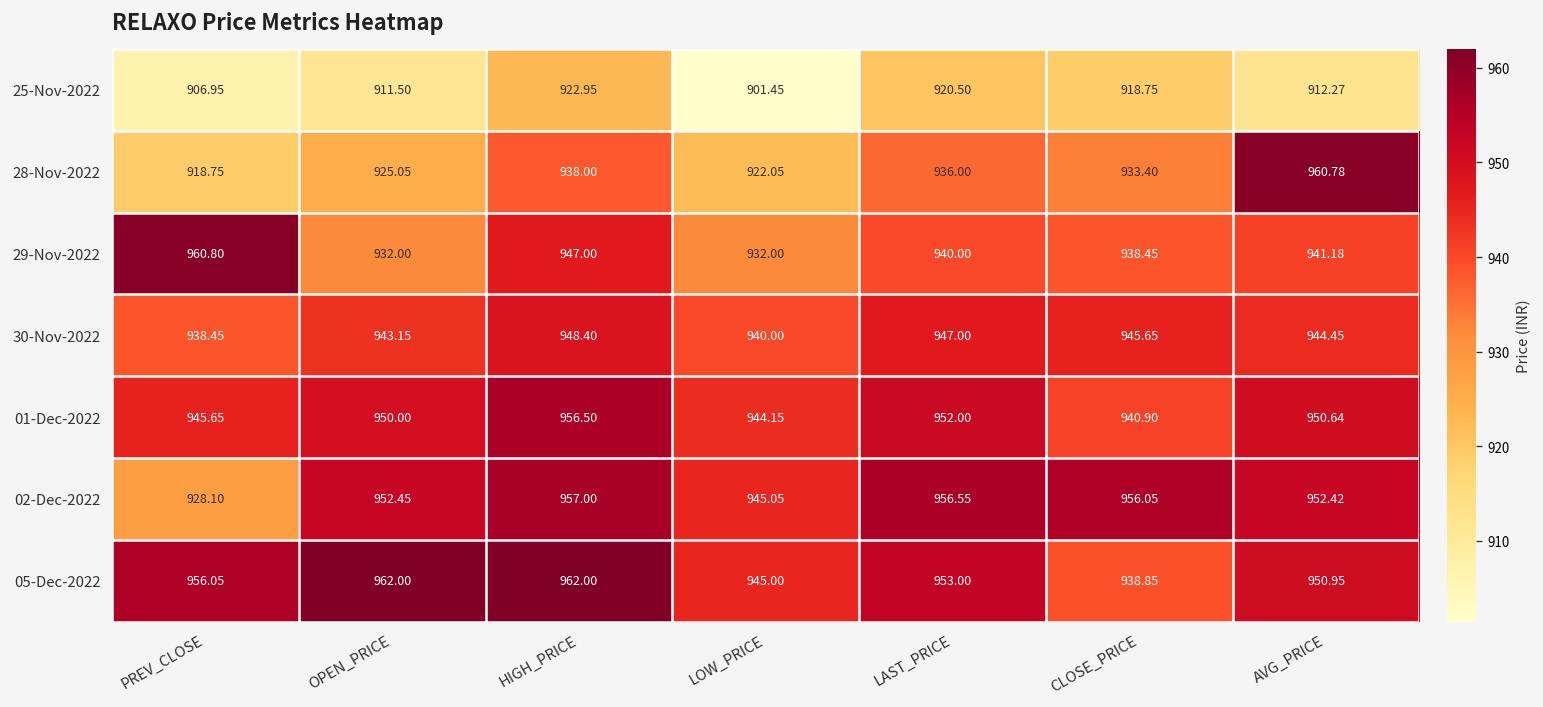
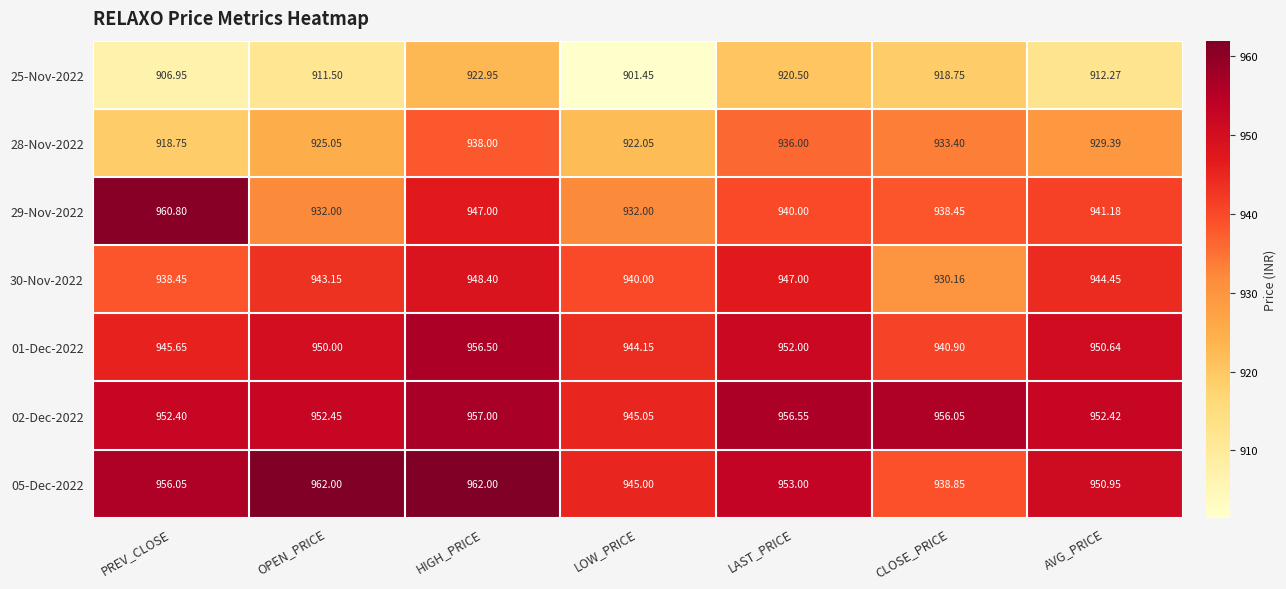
28-Nov-2022, AVG_PRICE: 960.78 -> 929.39
30-Nov-2022, CLOSE_PRICE: 945.65 -> 930.16
02-Dec-2022, PREV_CLOSE: 928.10 -> 952.40
